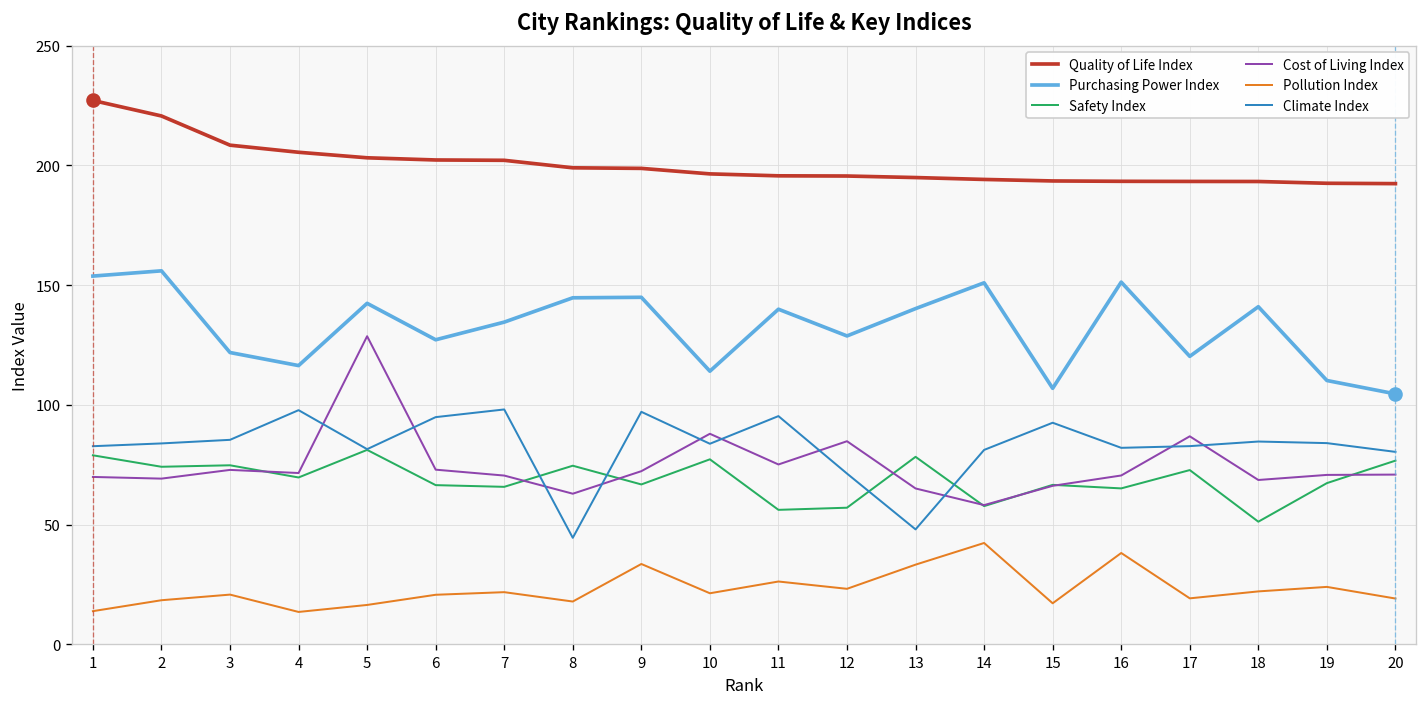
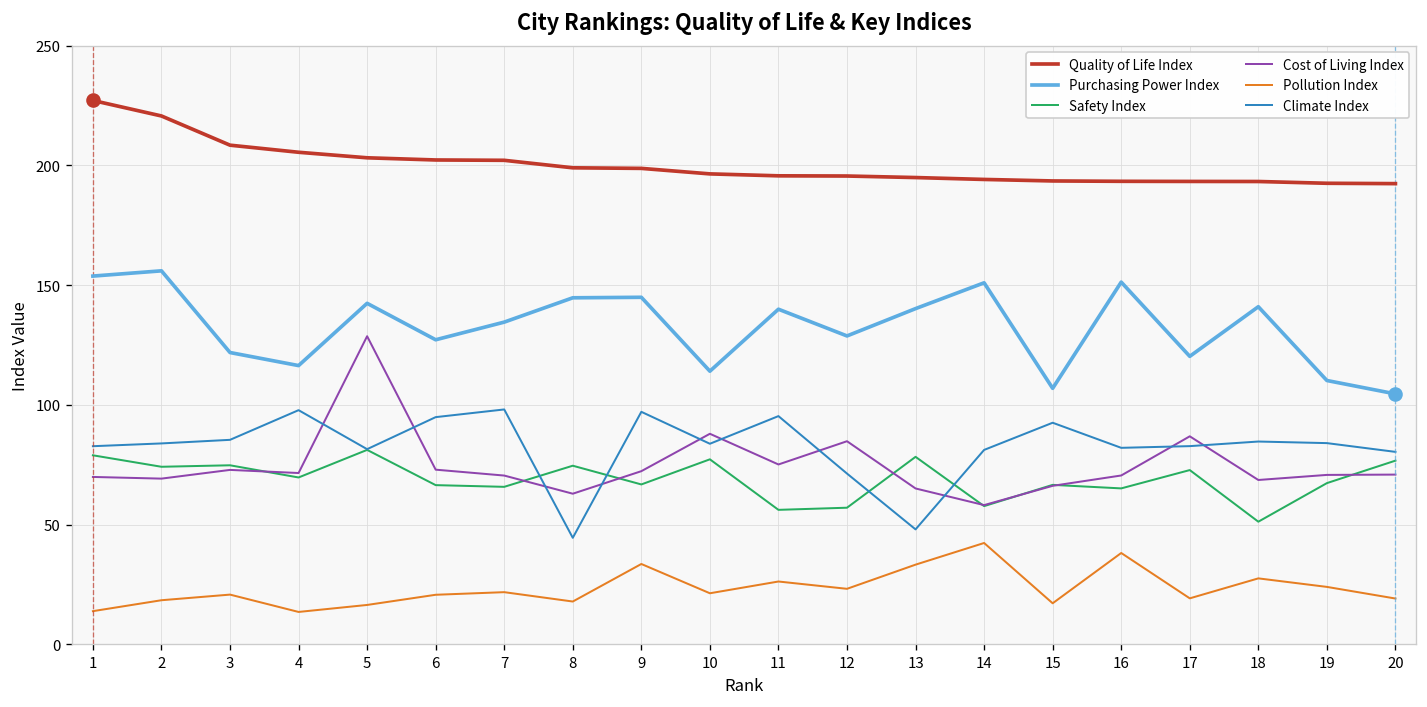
Pollution Index, 18: 22 -> 28
